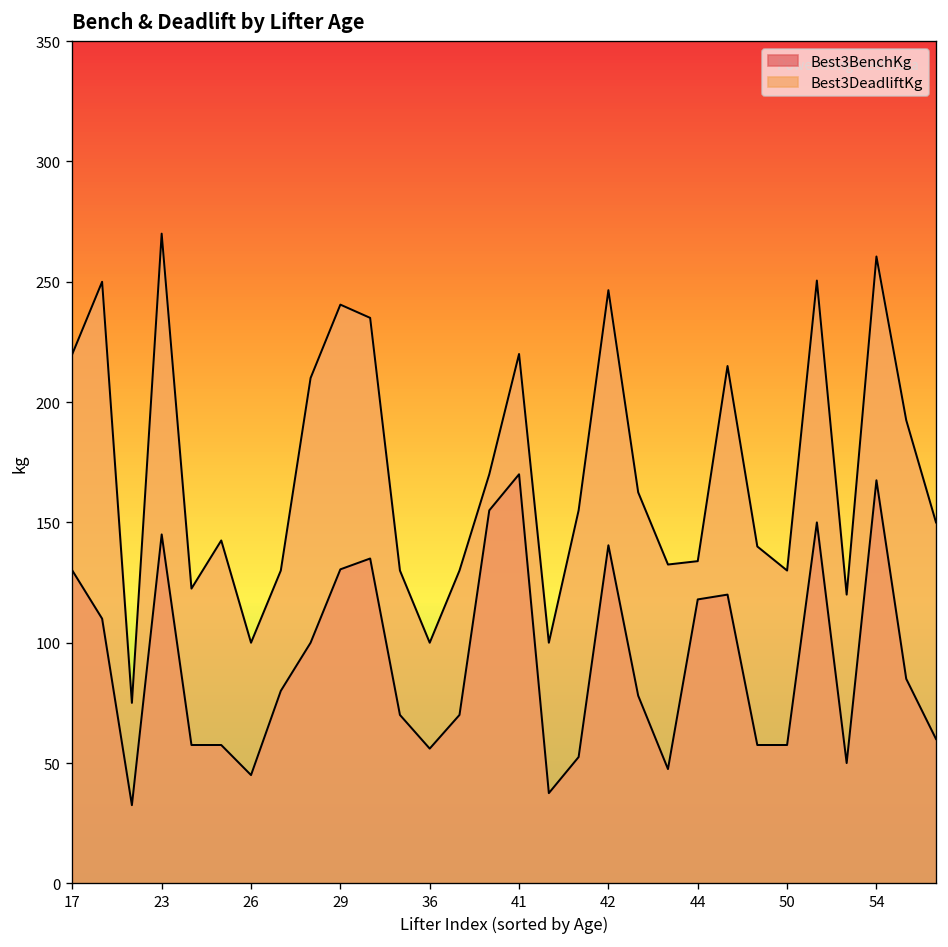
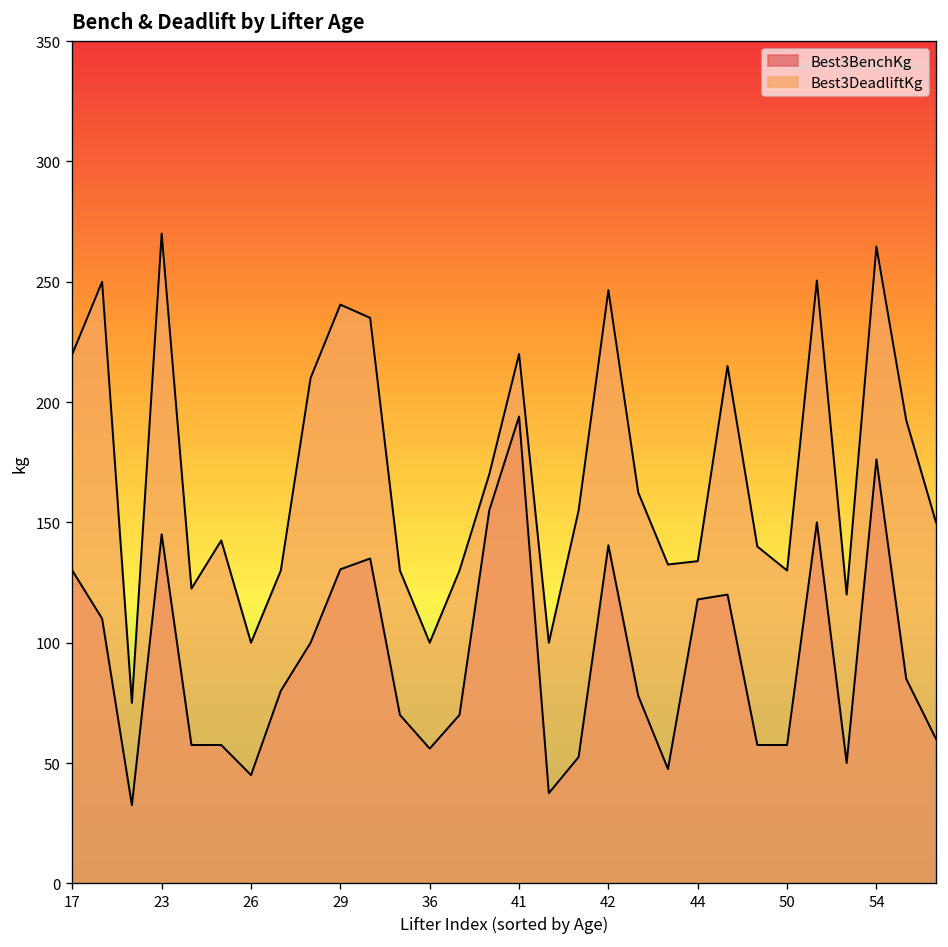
Best3BenchKg, 41: 170 -> 194
Best3BenchKg, 54: 168 -> 176
Best3DeadliftKg, 54: 261 -> 265
